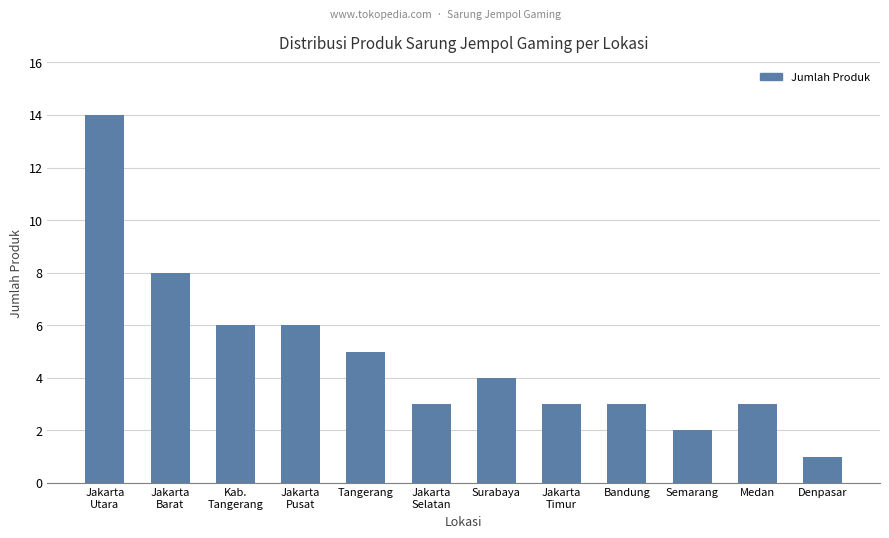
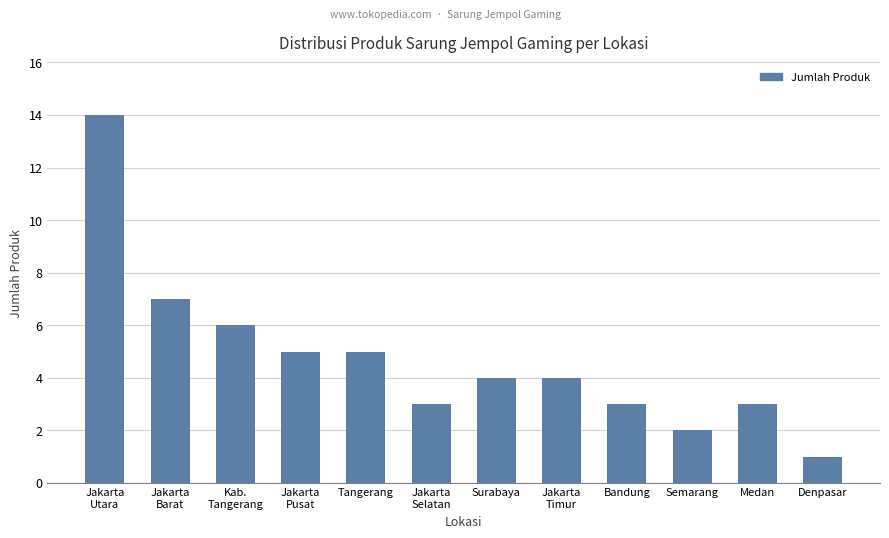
Jakarta Barat: 8 -> 7
Jakarta Pusat: 6 -> 5
Jakarta Timur: 3 -> 4
